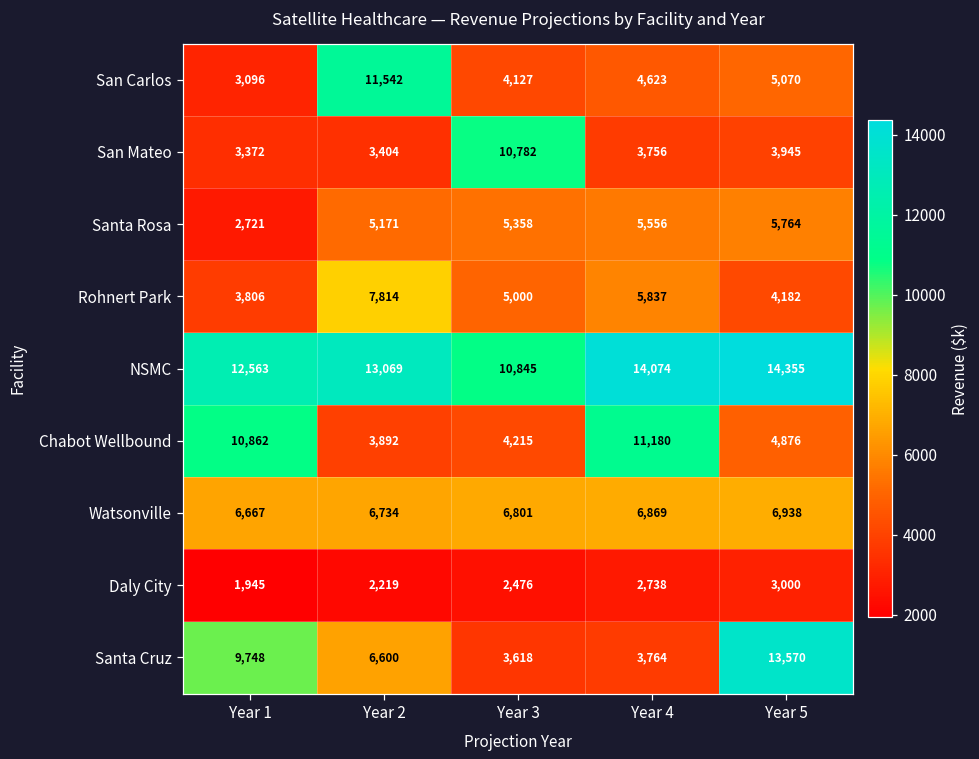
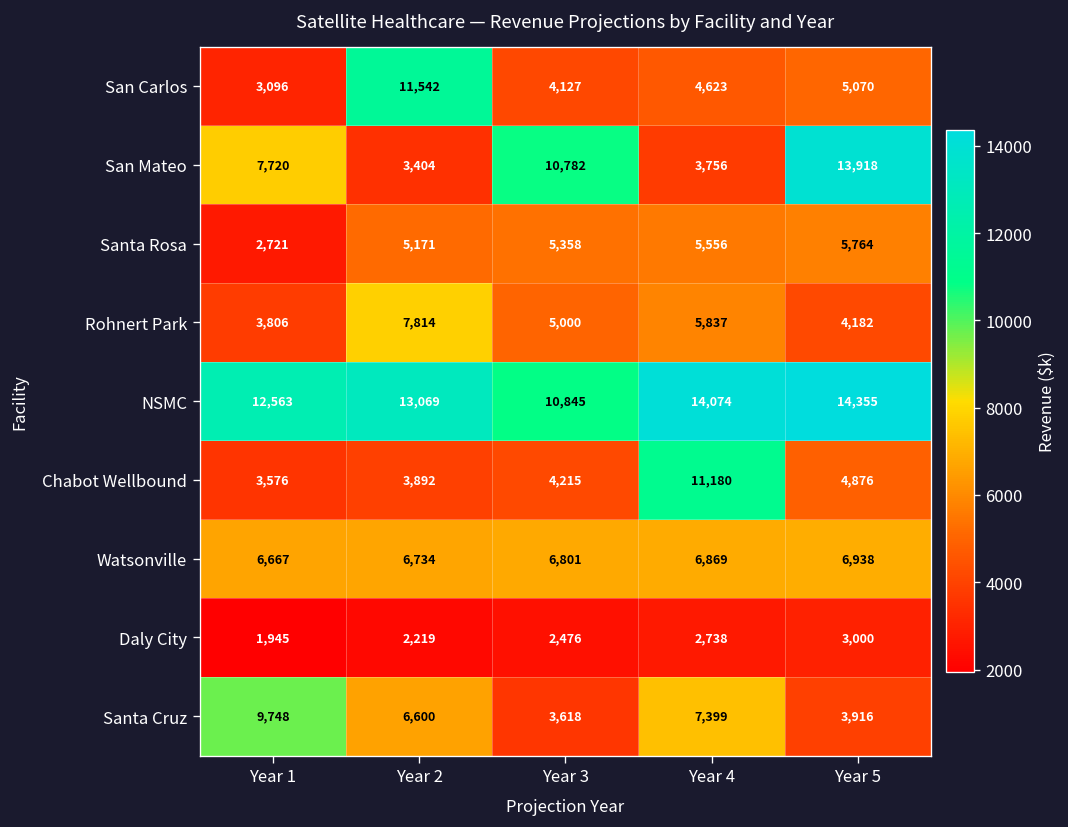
San Mateo, Year 1: 3,372 -> 7,720
San Mateo, Year 5: 3,945 -> 13,918
Chabot Wellbound, Year 1: 10,862 -> 3,576
Santa Cruz, Year 4: 3,764 -> 7,399
Santa Cruz, Year 5: 13,570 -> 3,916
